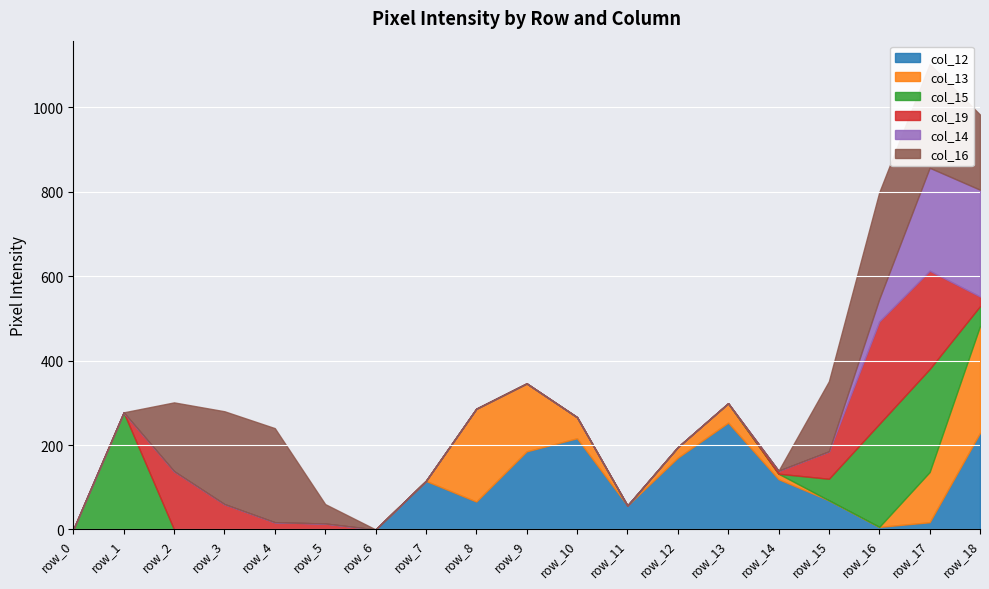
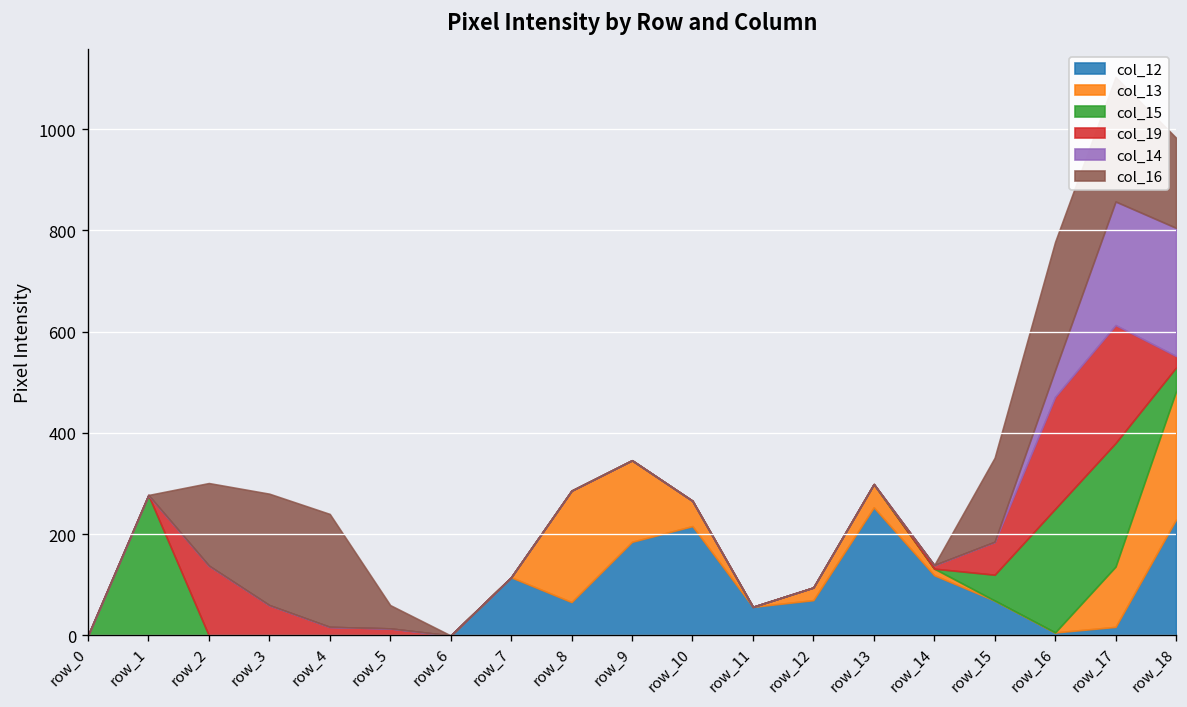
col_12, row_12: 170 -> 70
col_19, row_16: 240 -> 220
